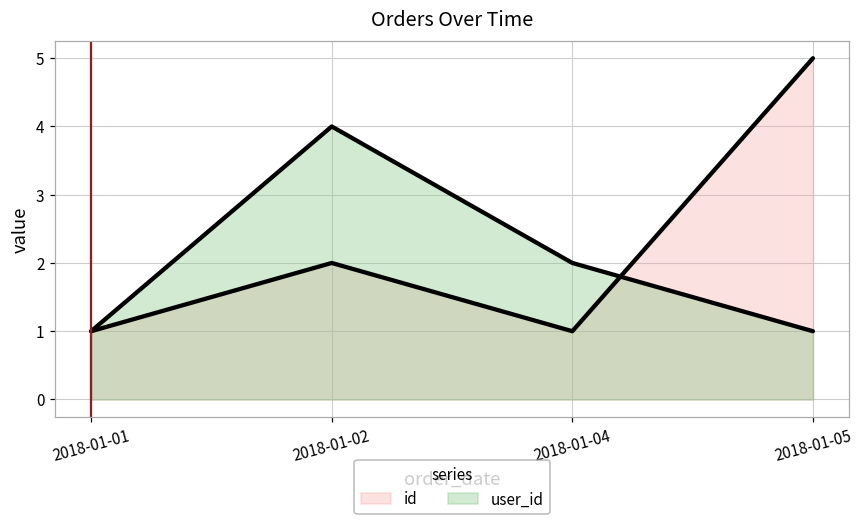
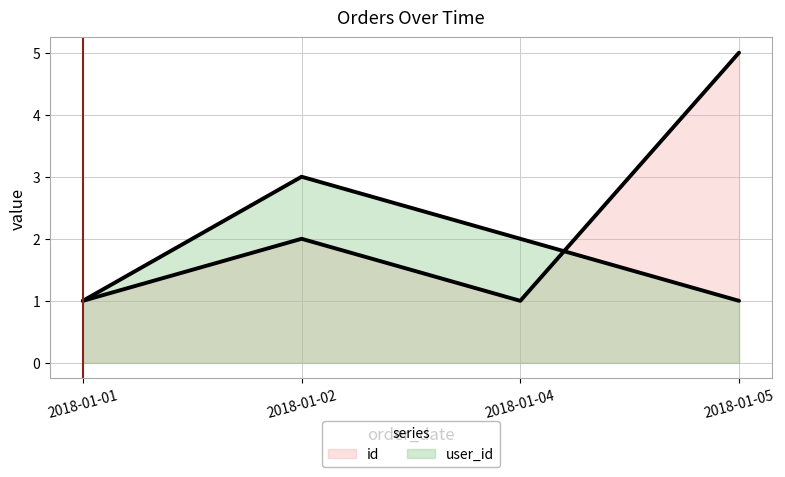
user_id, 2018-01-02: 4 -> 3
